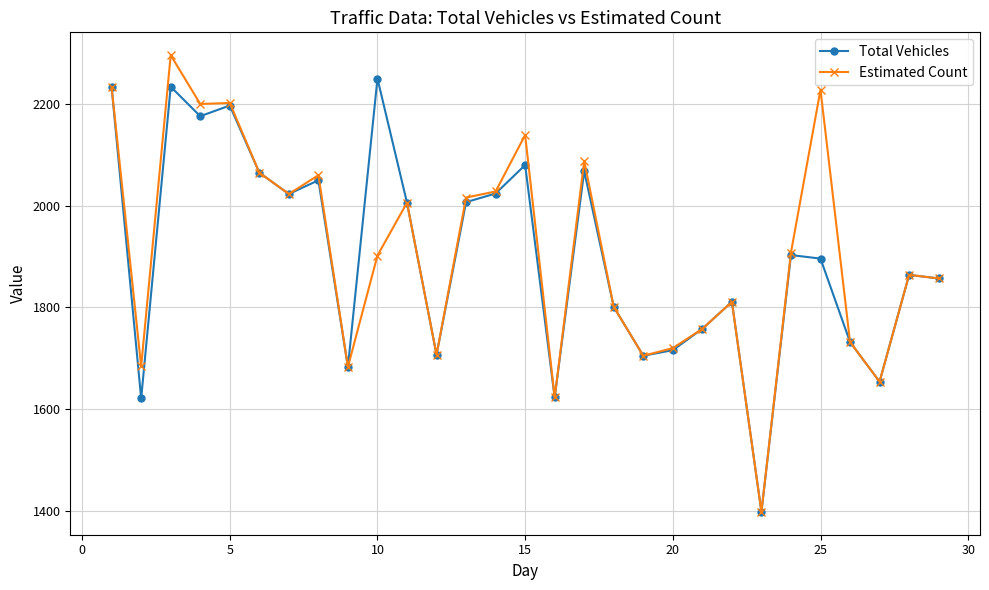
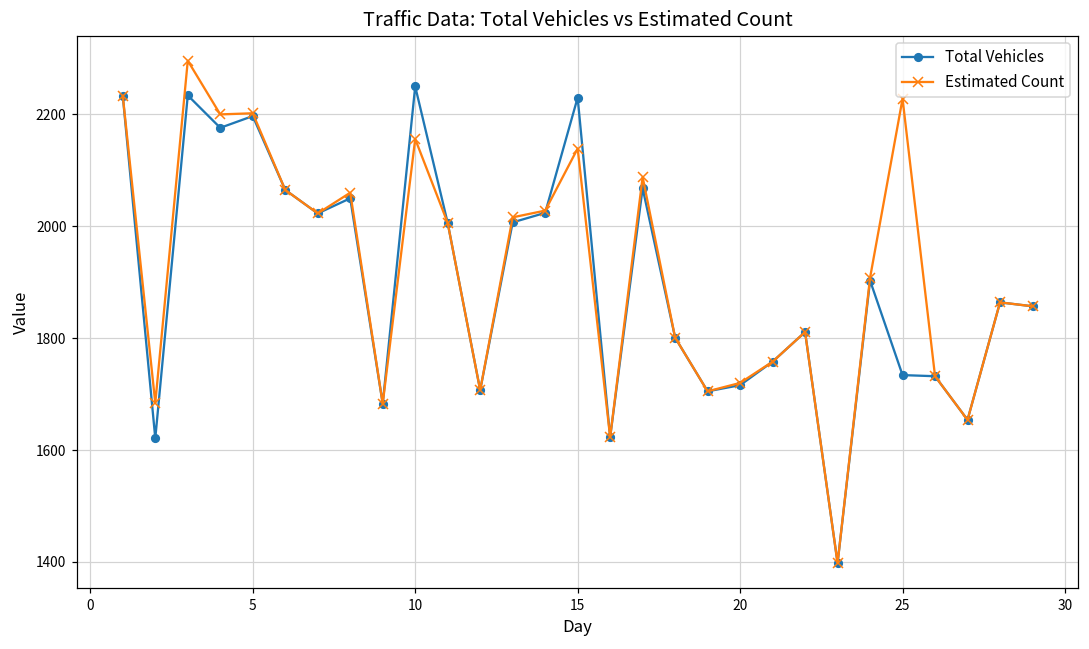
Estimated Count, 10: 1900 -> 2160
Total Vehicles, 15: 2080 -> 2230
Total Vehicles, 25: 1900 -> 1730
